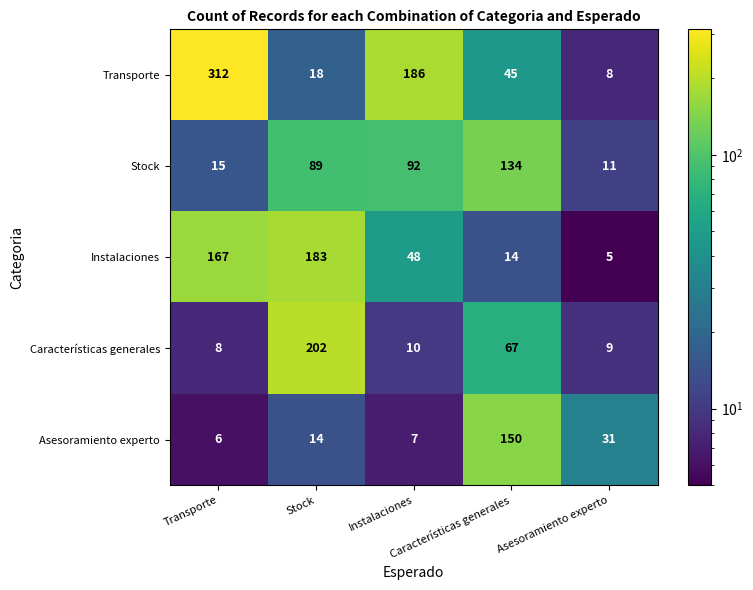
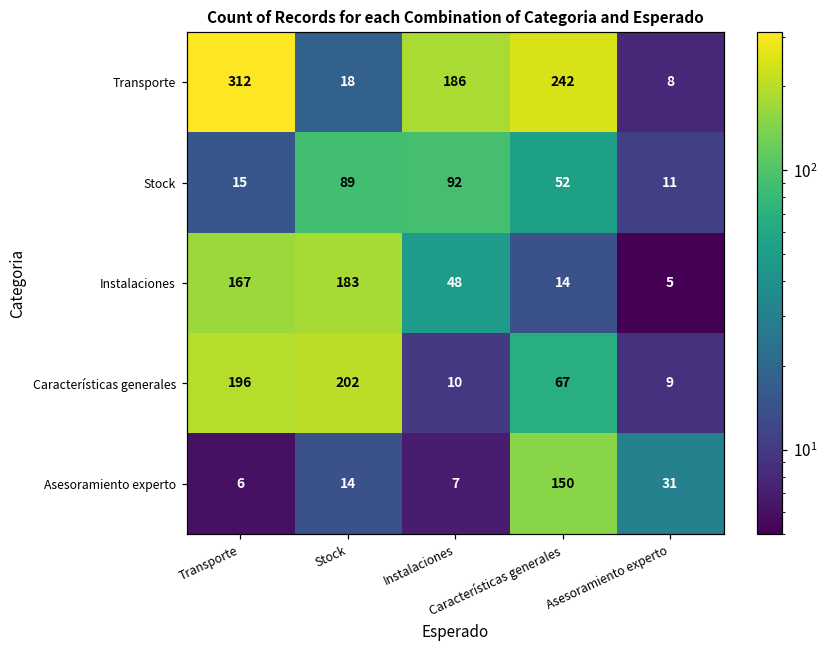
Transporte, Características generales: 45 -> 242
Stock, Características generales: 134 -> 52
Características generales, Transporte: 8 -> 196
